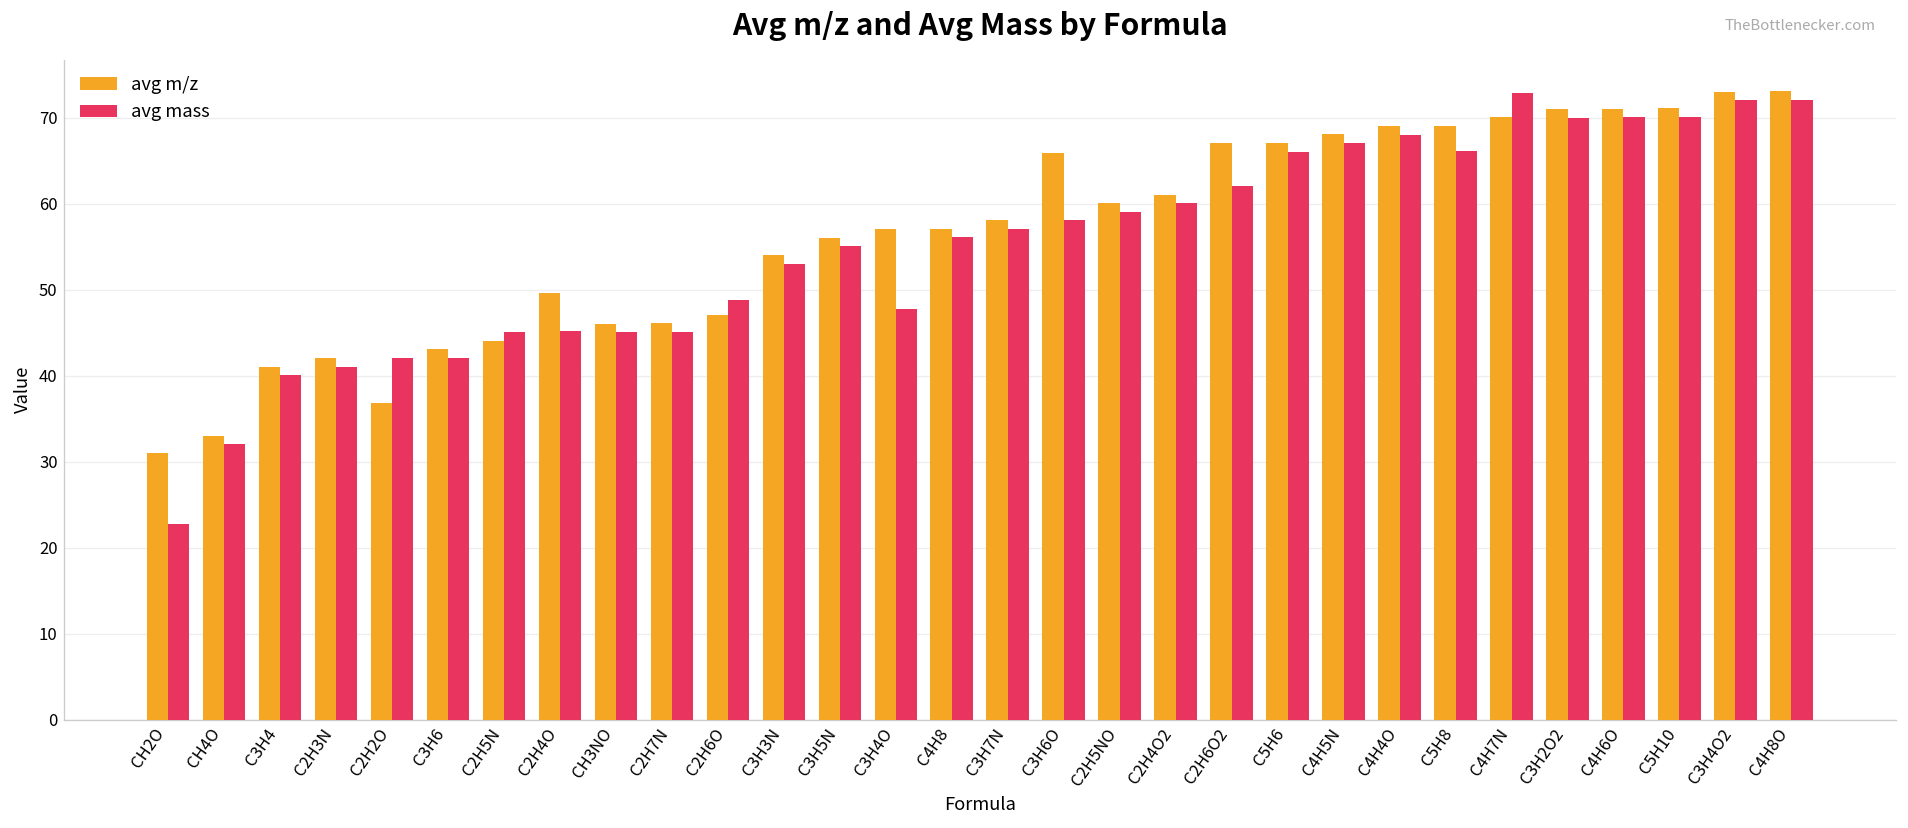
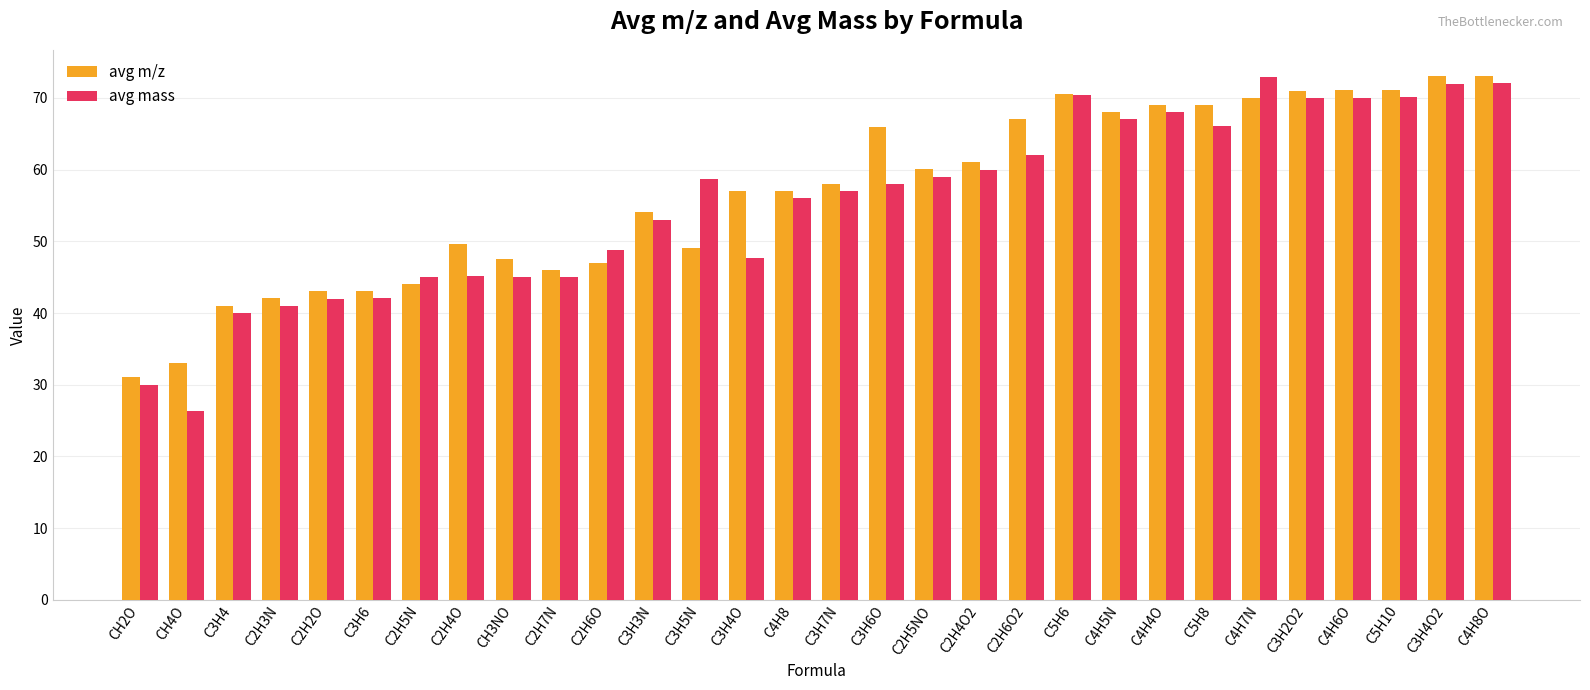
avg mass, CH2O: 23 -> 30
avg mass, CH4O: 32 -> 26
avg m/z, C2H2O: 37 -> 43
avg m/z, CH3NO: 46 -> 48
avg m/z, C3H5N: 56 -> 49
avg mass, C3H5N: 55 -> 59
avg m/z, C5H6: 67 -> 71
avg mass, C5H6: 66 -> 70
